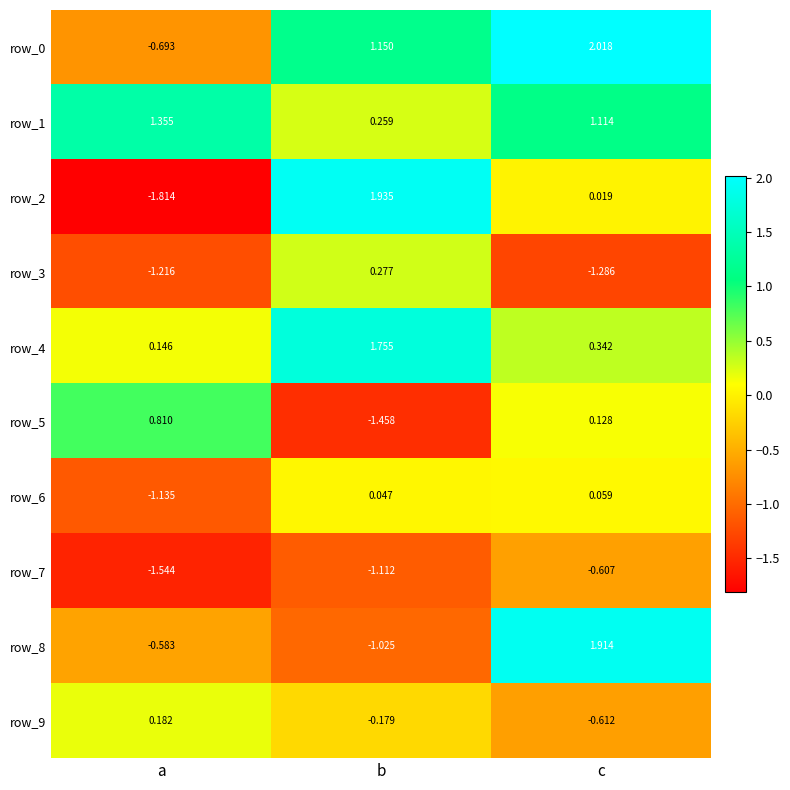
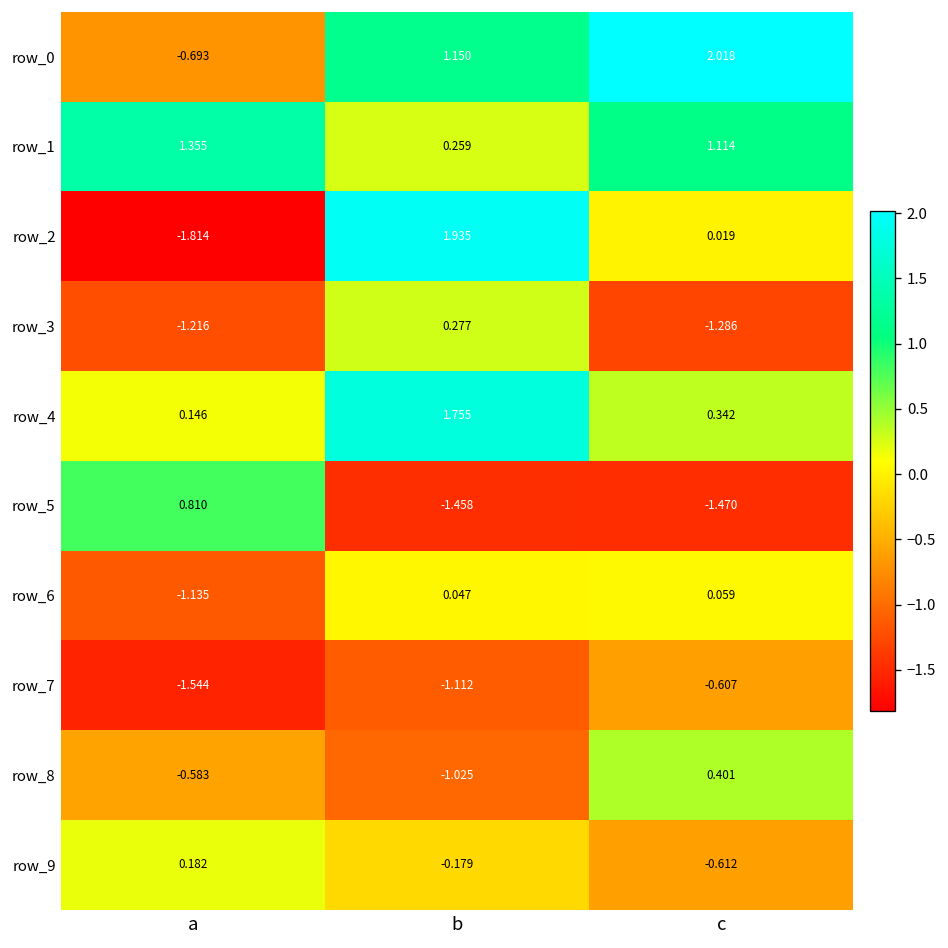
row_5, c: 0.128 -> -1.470
row_8, c: 1.914 -> 0.401
